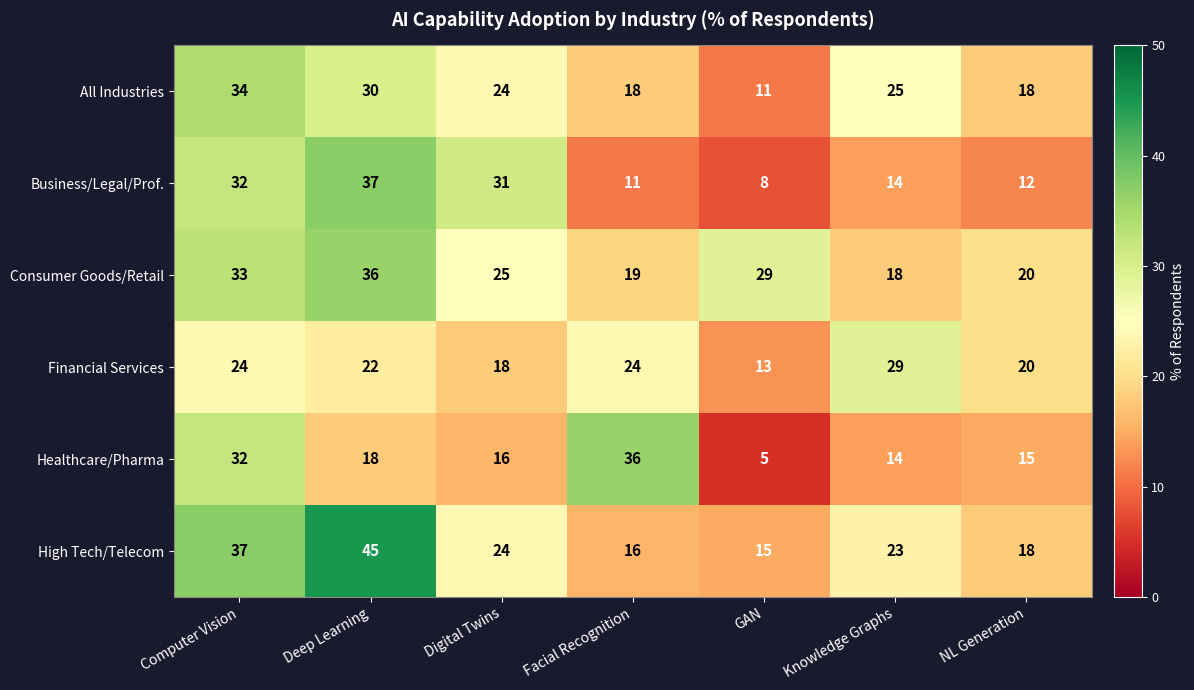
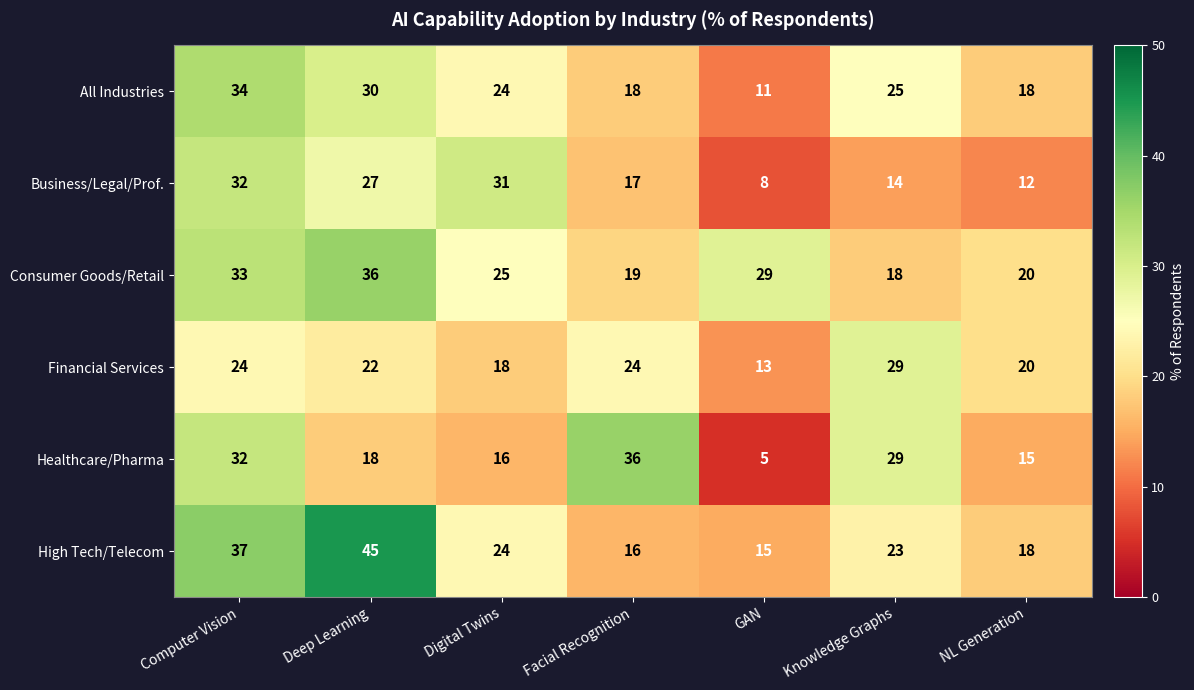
Business/Legal/Prof., Deep Learning: 37 -> 27
Business/Legal/Prof., Facial Recognition: 11 -> 17
Healthcare/Pharma, Knowledge Graphs: 14 -> 29
